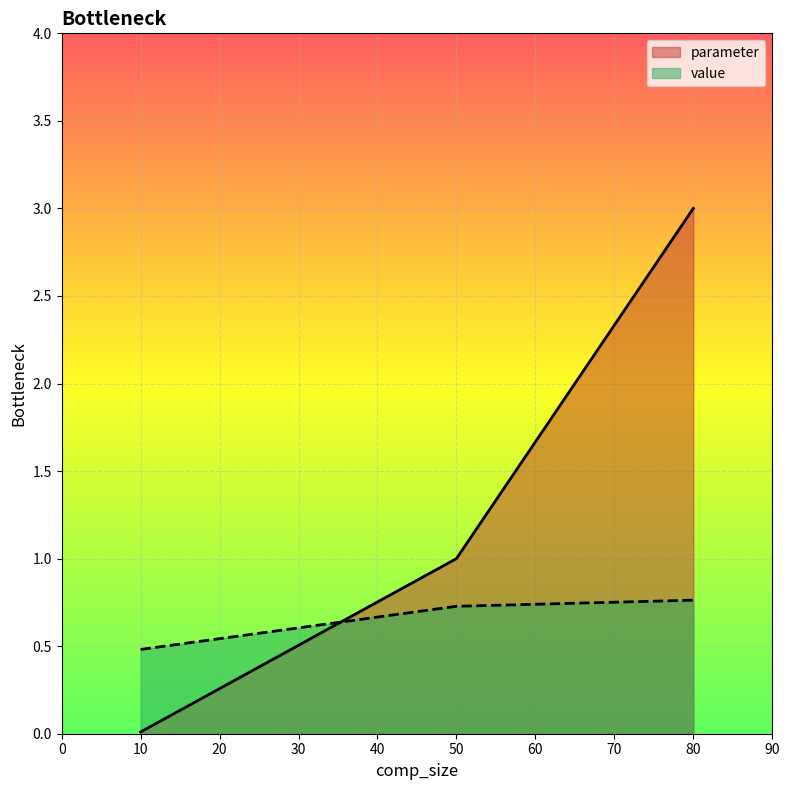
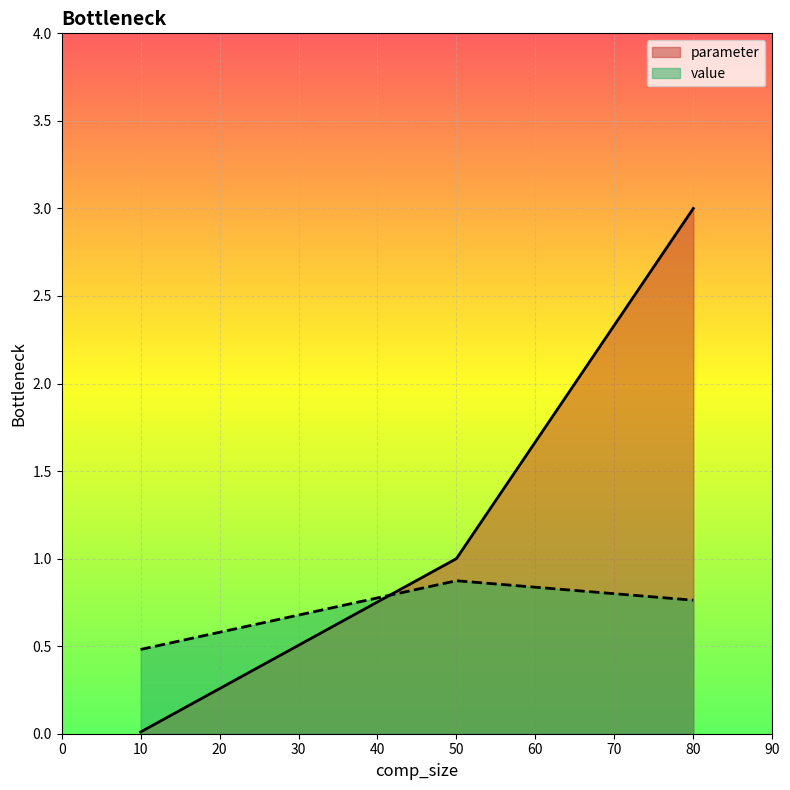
value, 50: 0.73 -> 0.87
